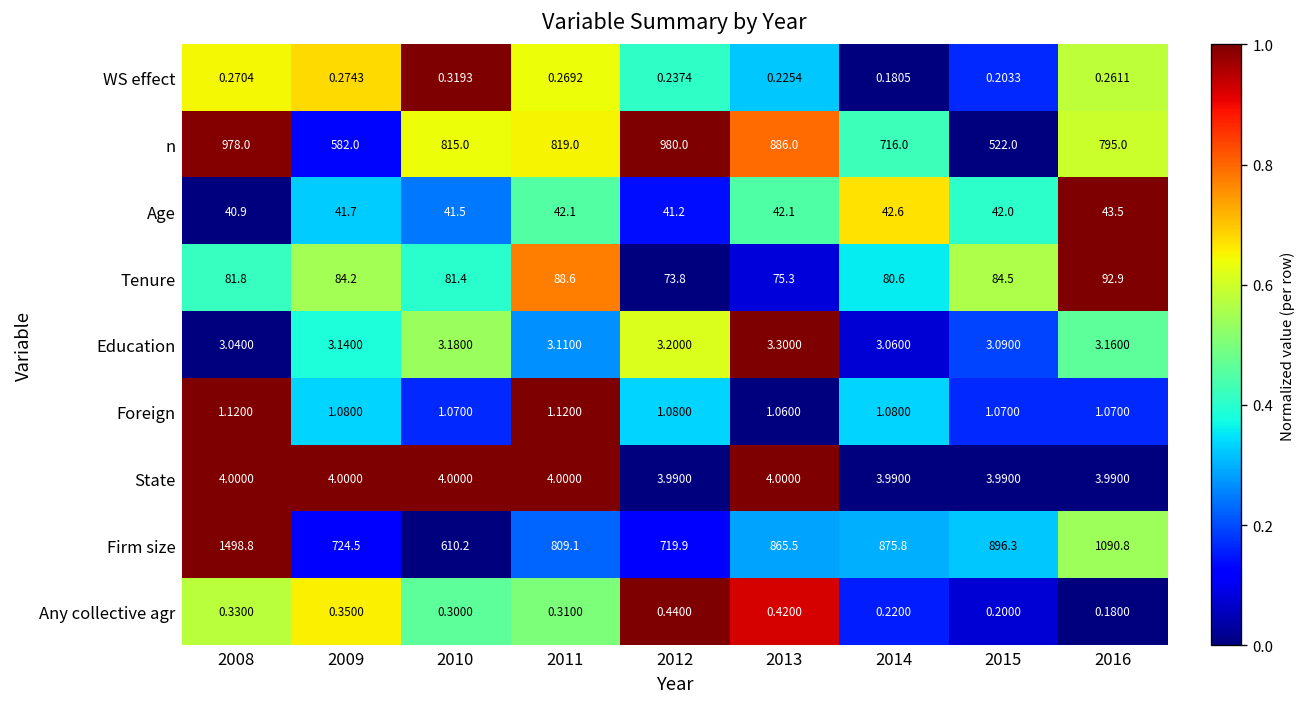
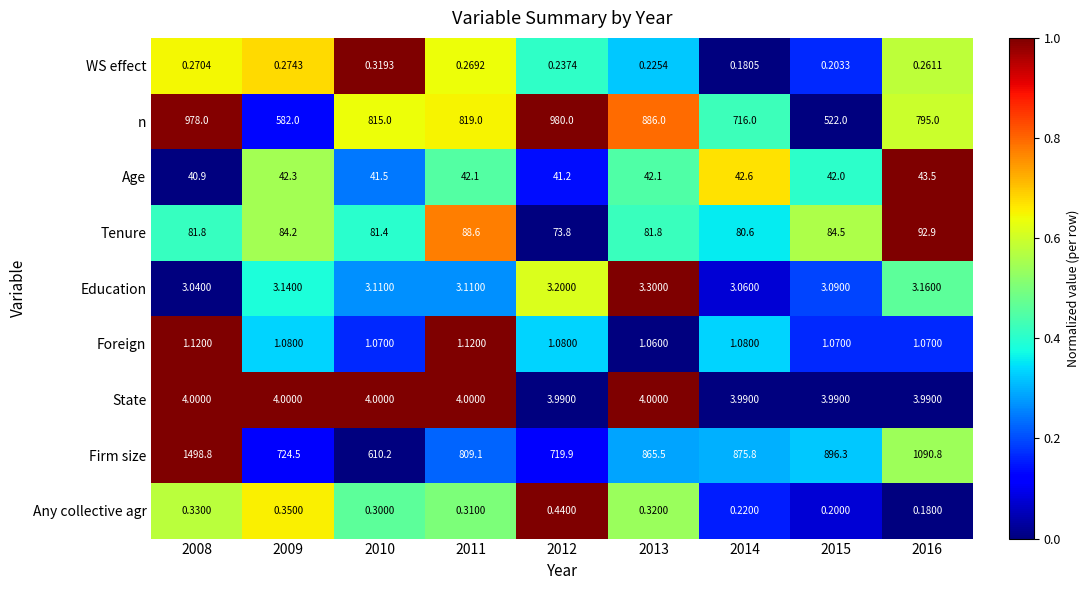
Age, 2009: 41.7 -> 42.3
Tenure, 2013: 75.3 -> 81.8
Education, 2010: 3.1800 -> 3.1100
Any collective agr, 2013: 0.4200 -> 0.3200
